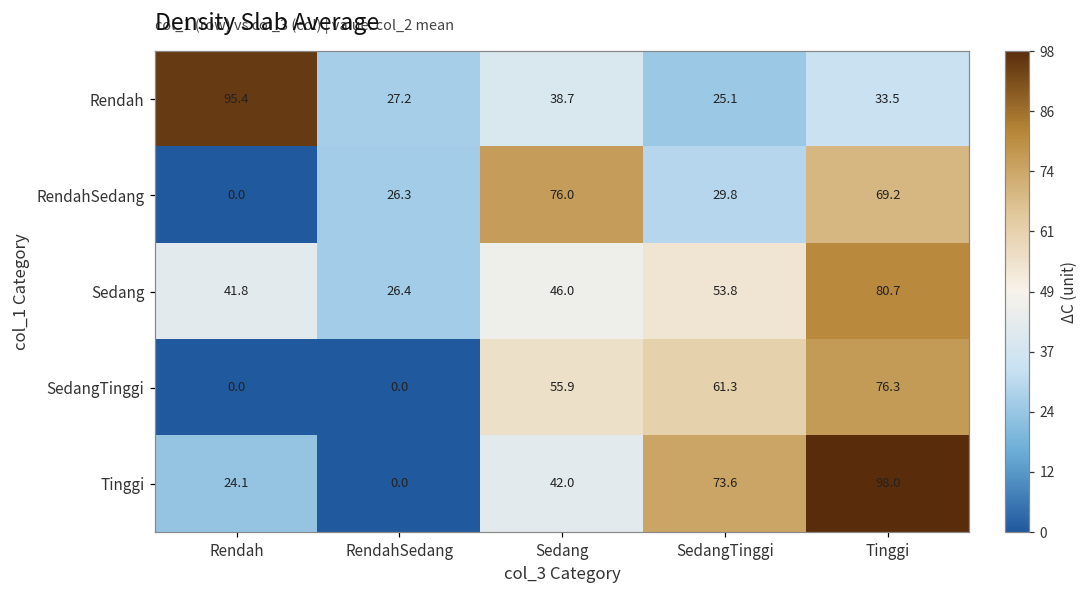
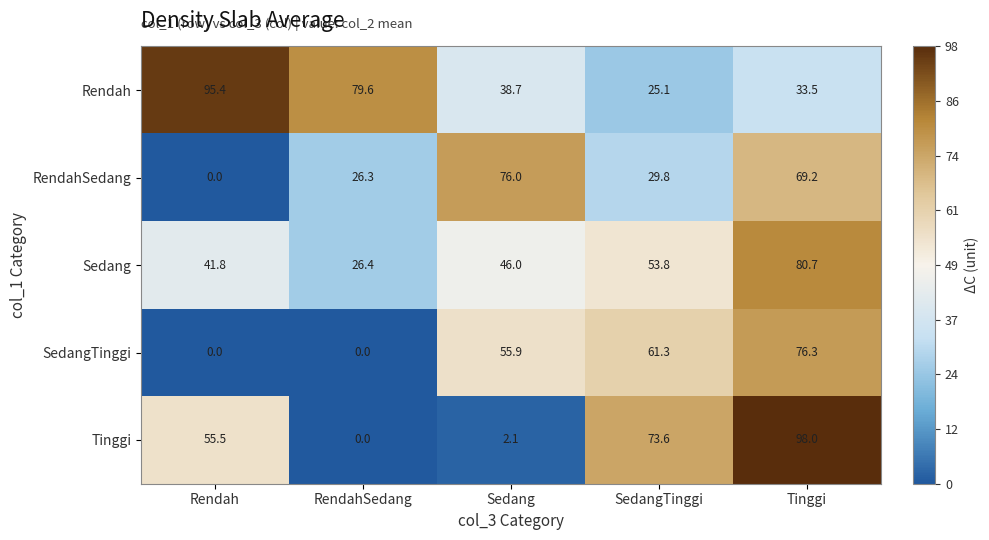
Rendah, RendahSedang: 27.2 -> 79.6
Tinggi, Rendah: 24.1 -> 55.5
Tinggi, Sedang: 42.0 -> 2.1
